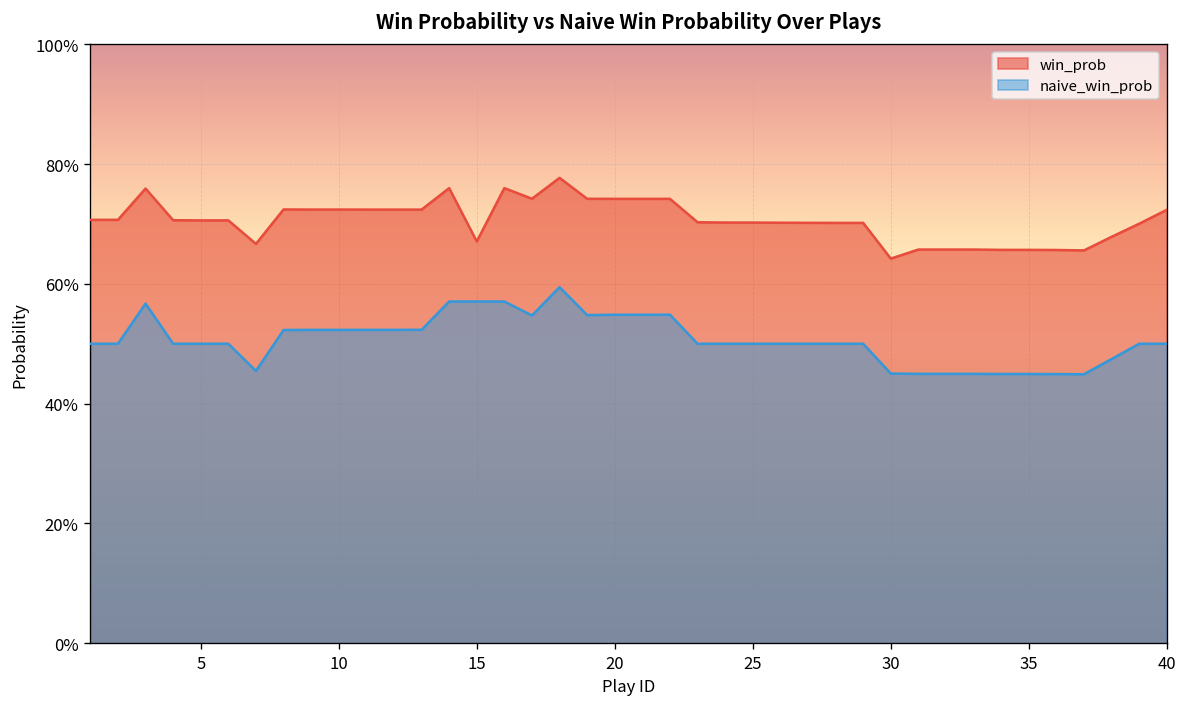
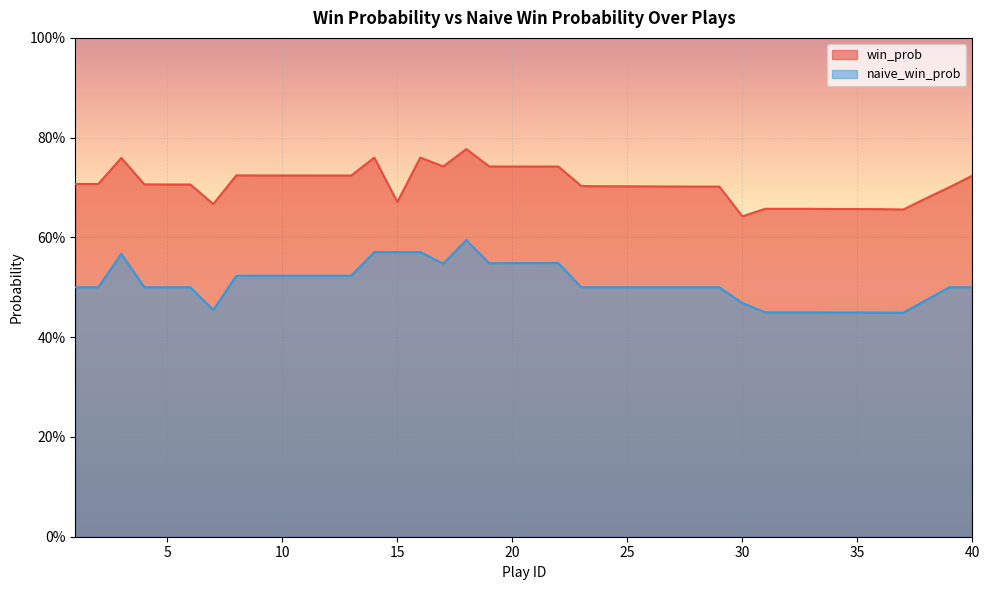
naive_win_prob, 30: 45% -> 47%
